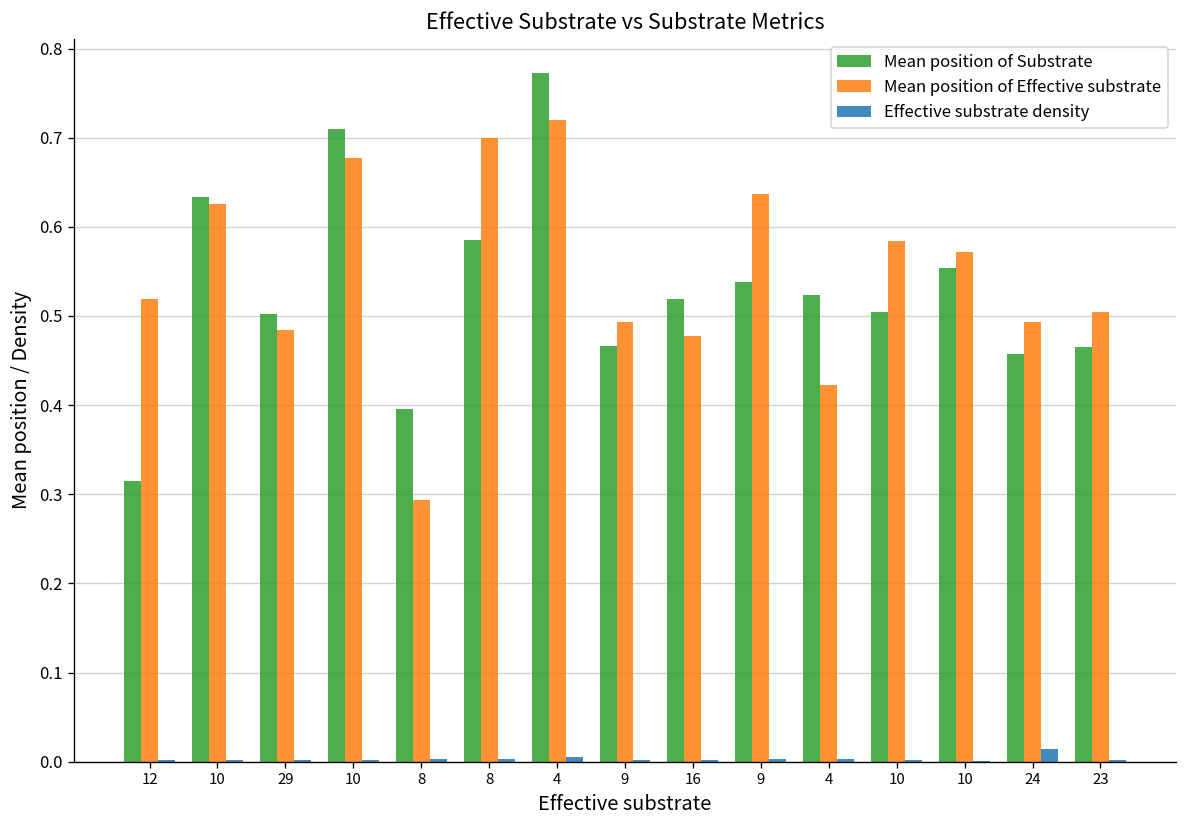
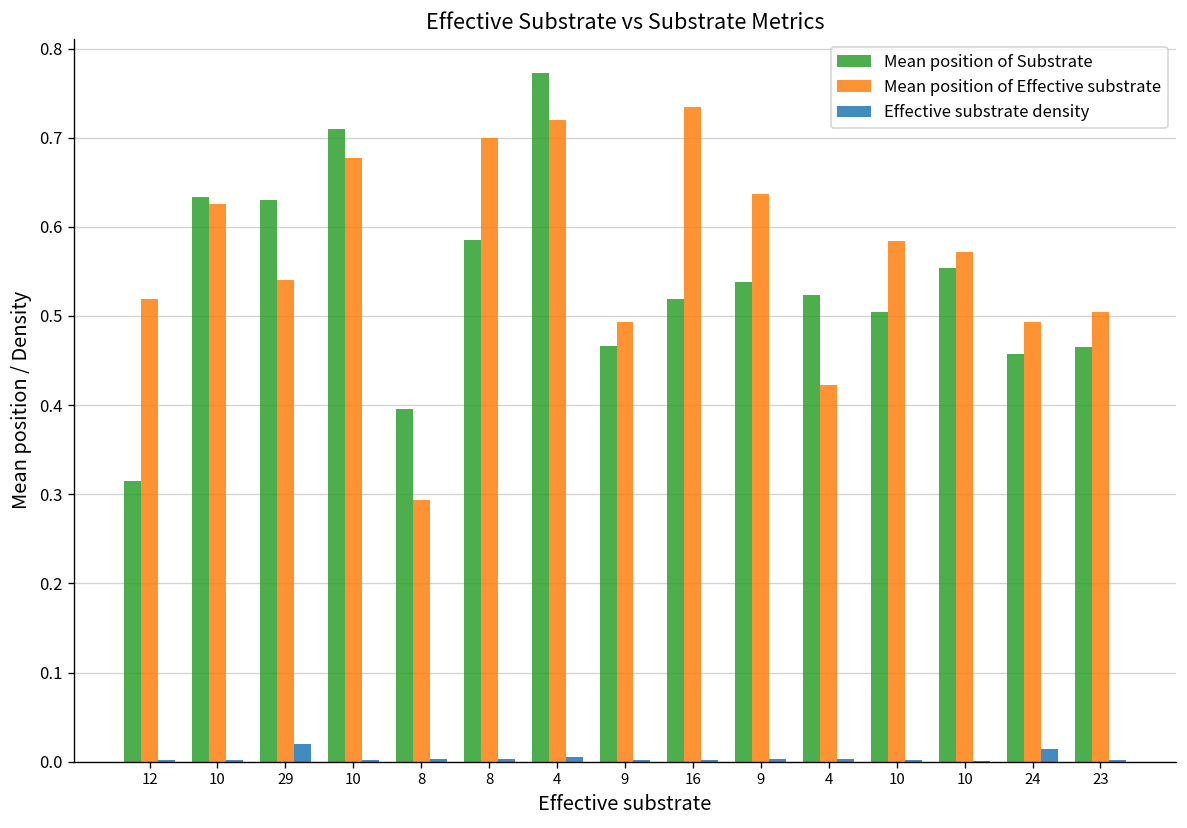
Mean position of Substrate, 29: 0.50 -> 0.63
Mean position of Effective substrate, 29: 0.48 -> 0.54
Effective substrate density, 29: 0.00 -> 0.02
Mean position of Effective substrate, 16: 0.48 -> 0.73
